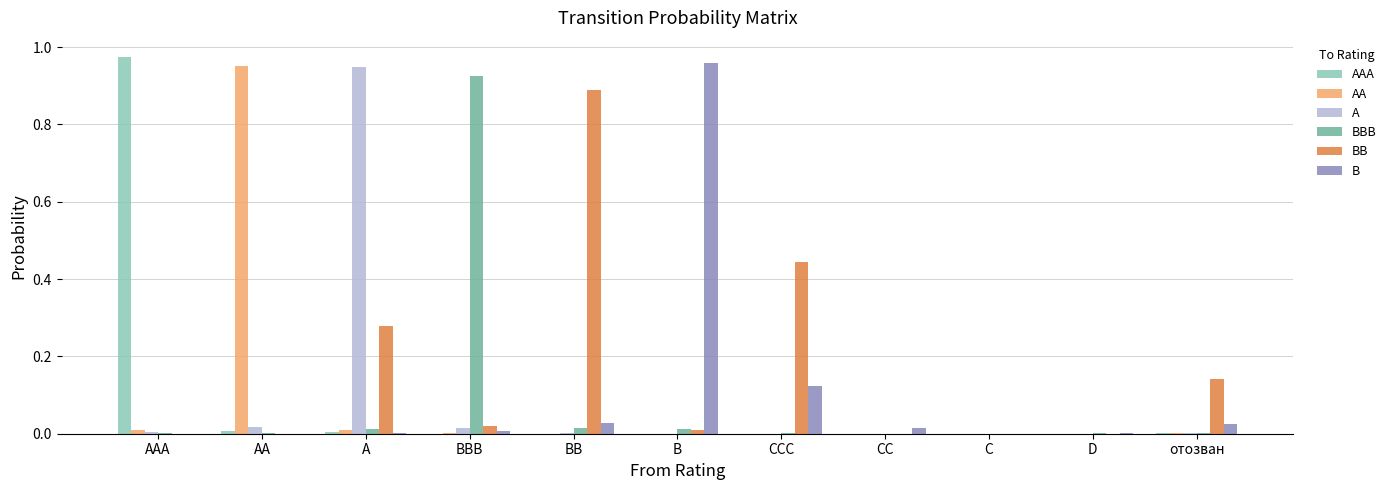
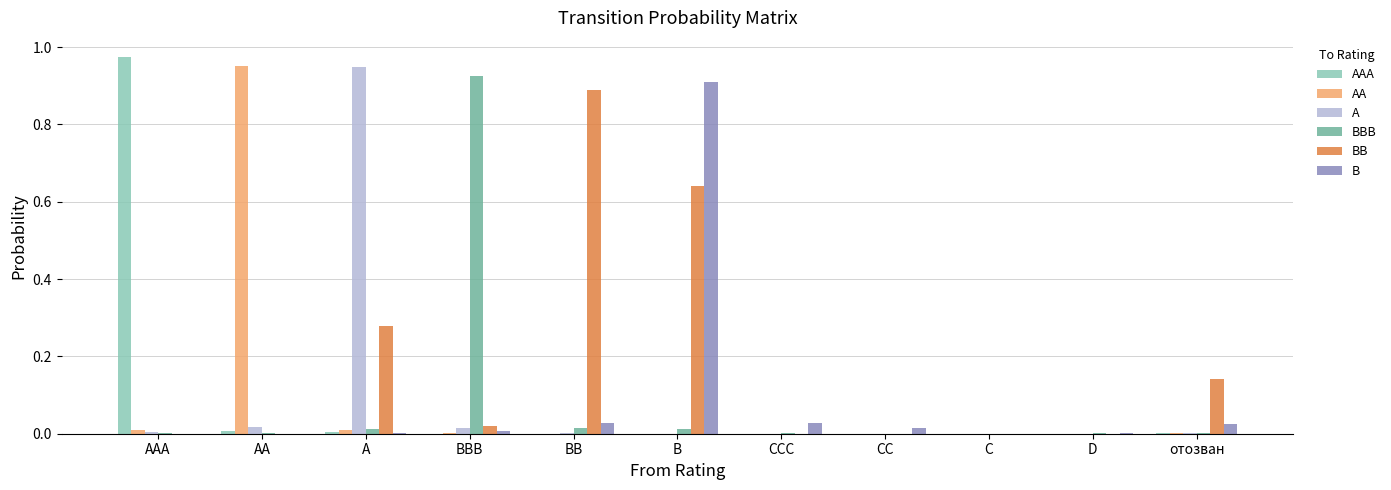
BB, B: 0.01 -> 0.64
B, B: 0.96 -> 0.91
BB, CCC: 0.44 -> 0.00
B, CCC: 0.12 -> 0.03
